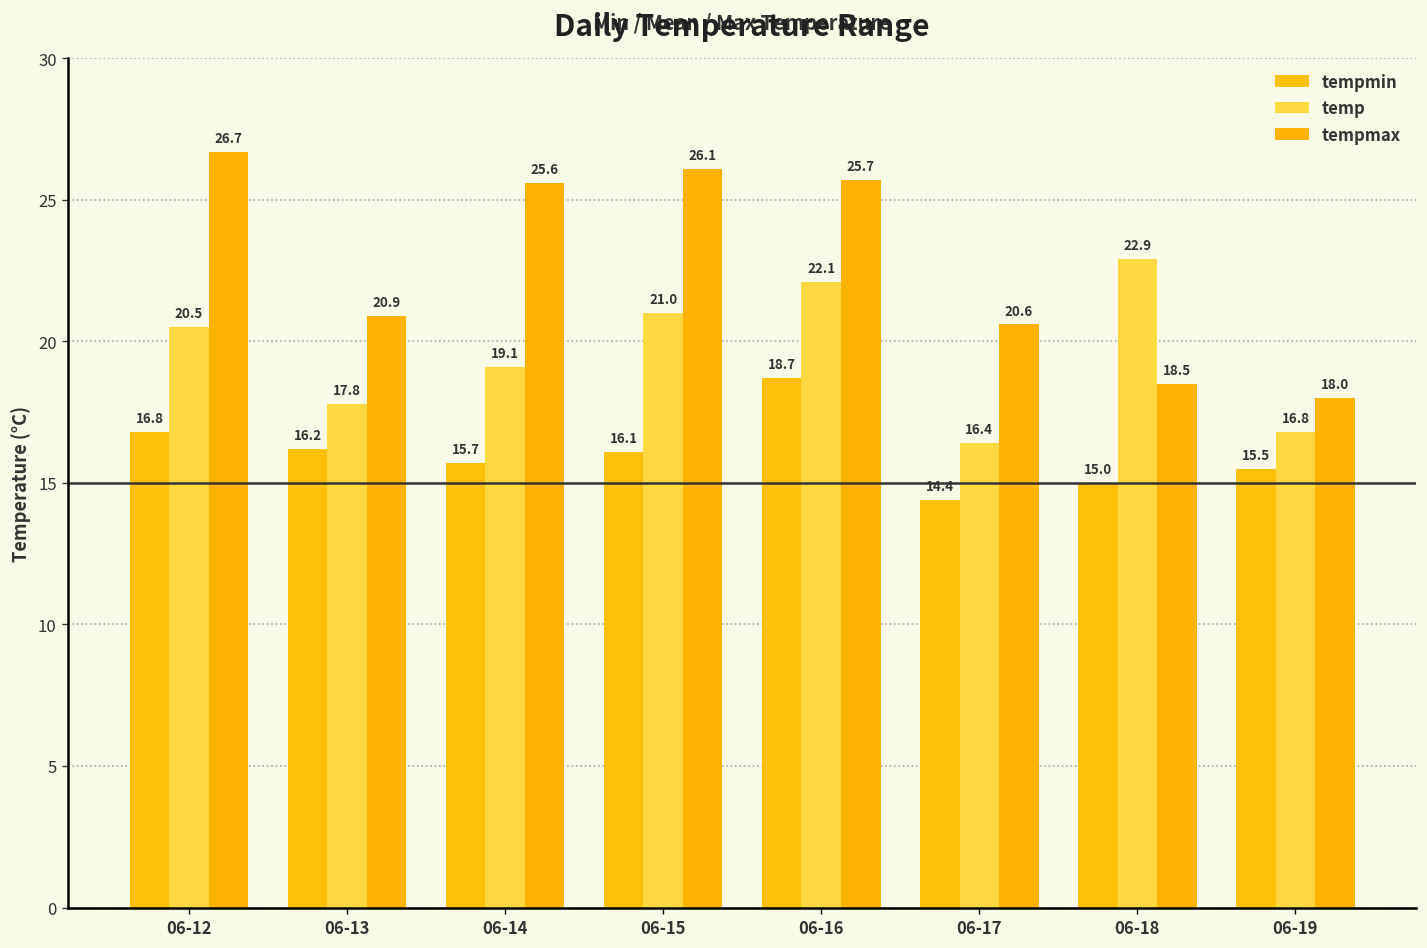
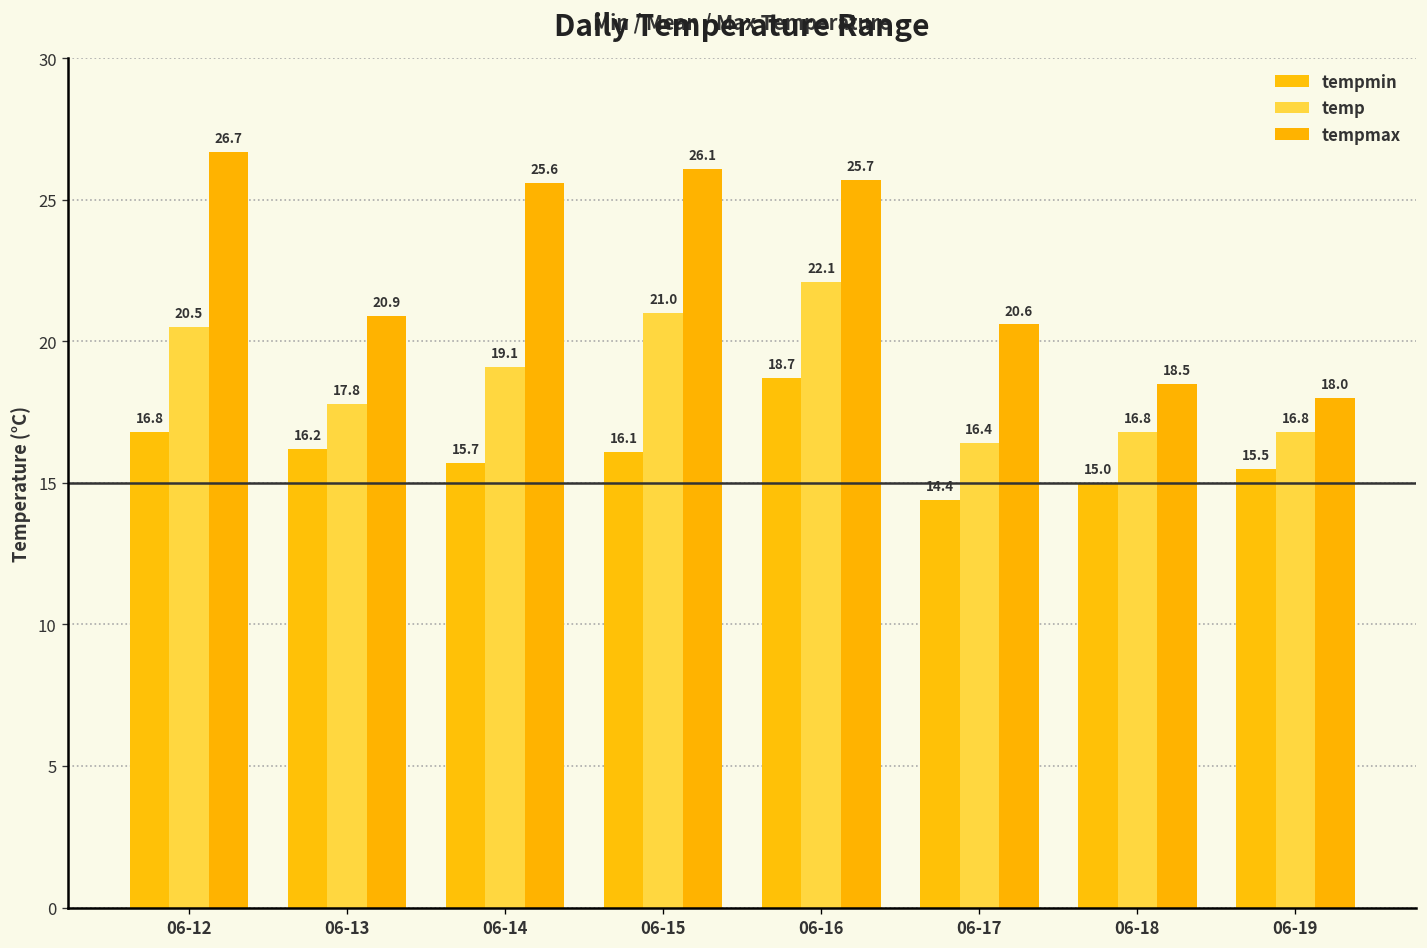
temp, 06-18: 22.9 -> 16.8
